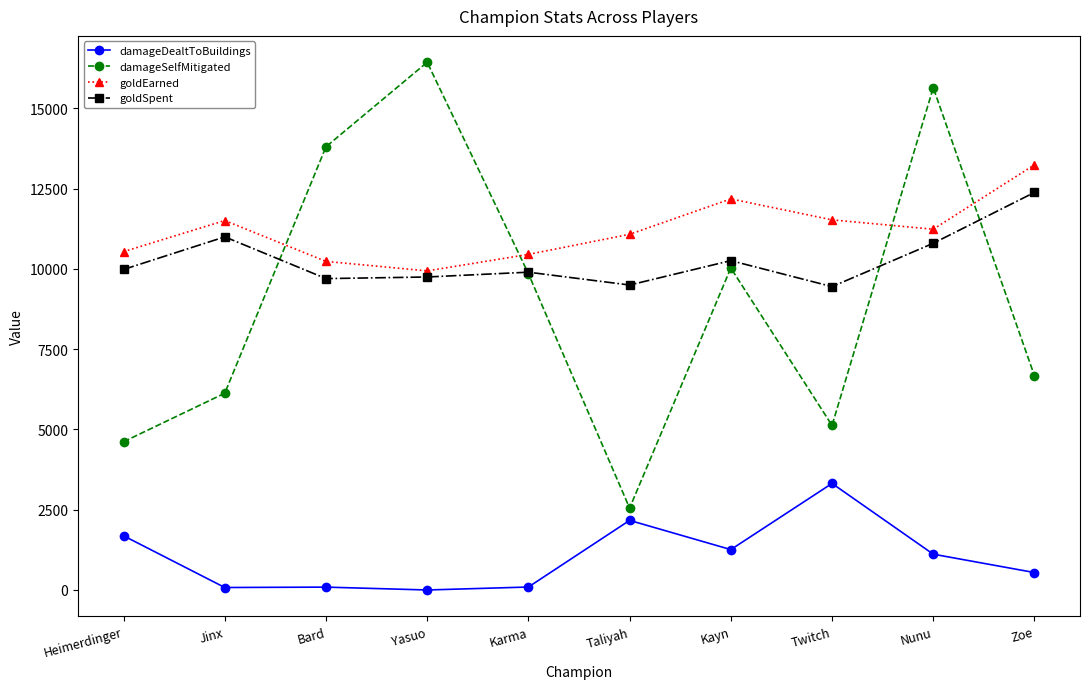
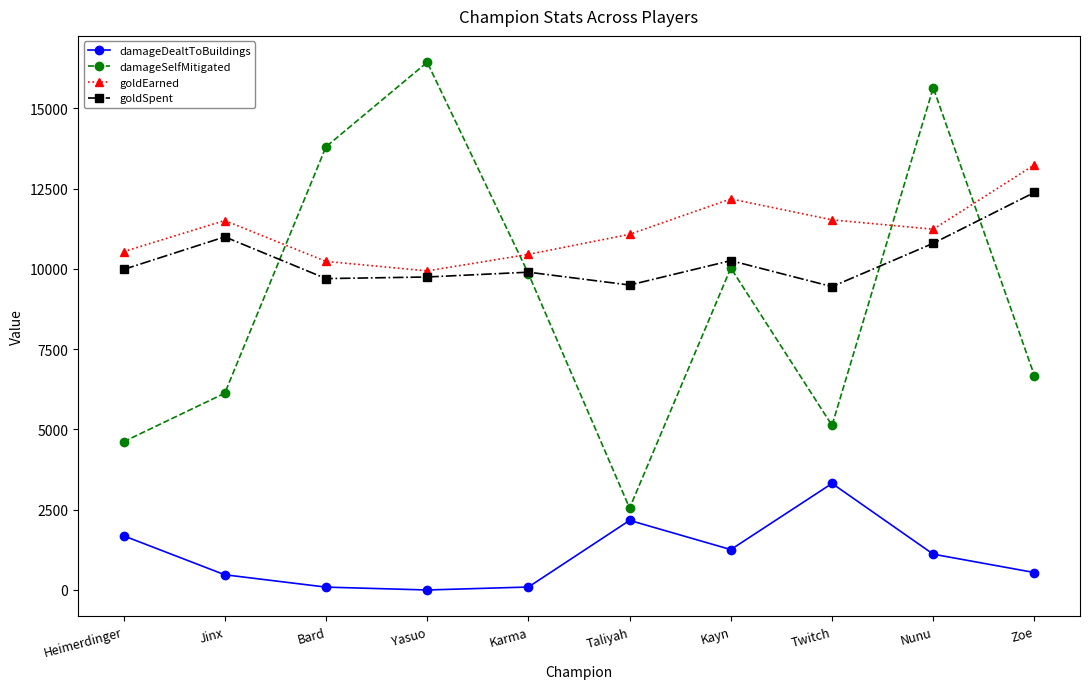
damageDealtToBuildings, Jinx: 100 -> 500
